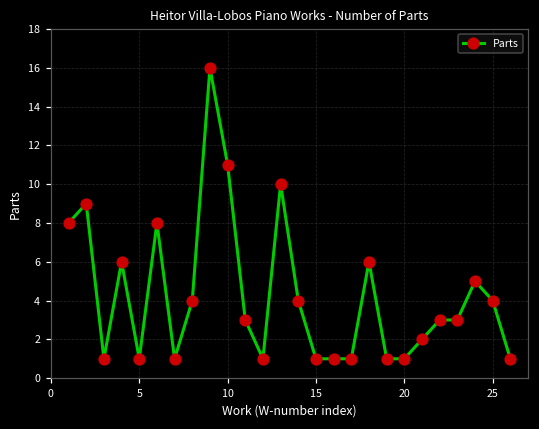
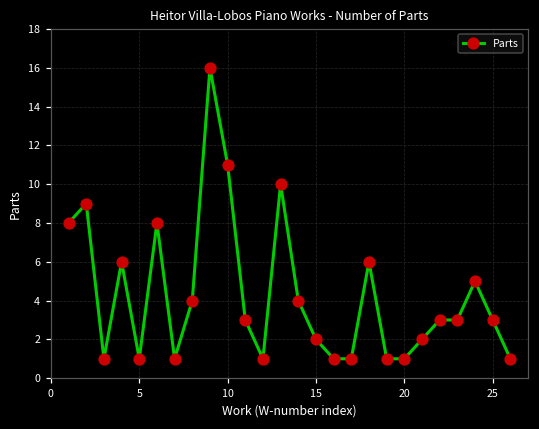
15: 1 -> 2
25: 4 -> 3
